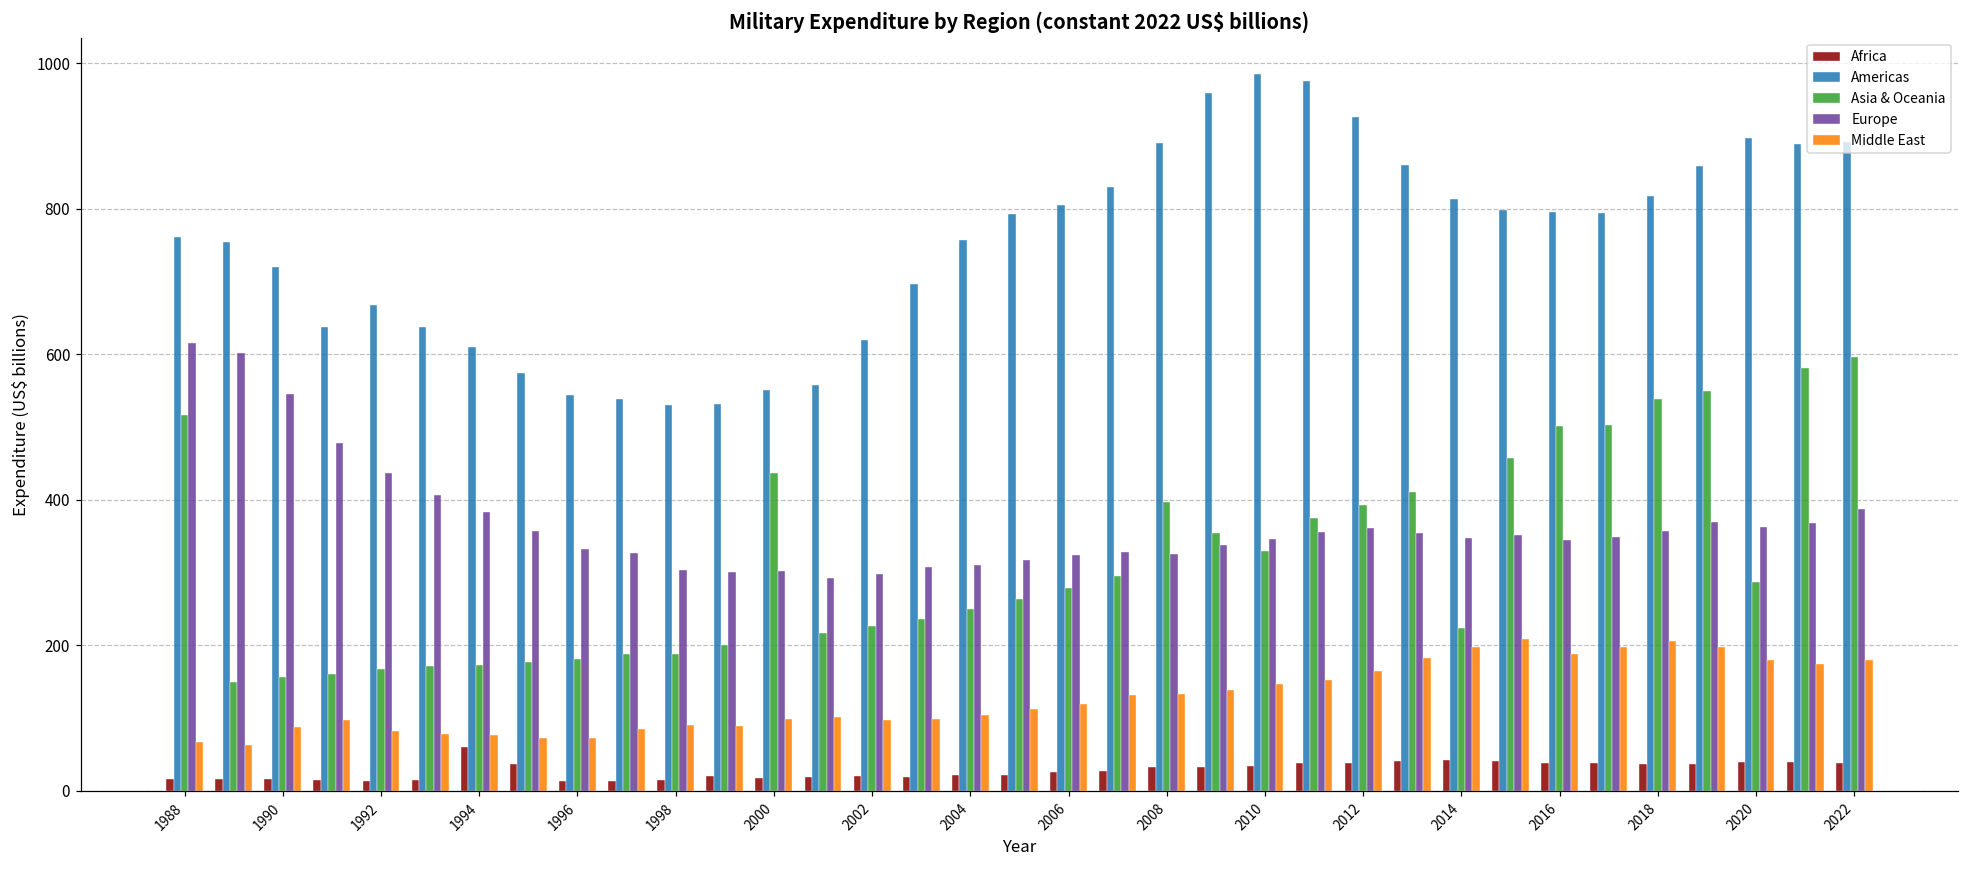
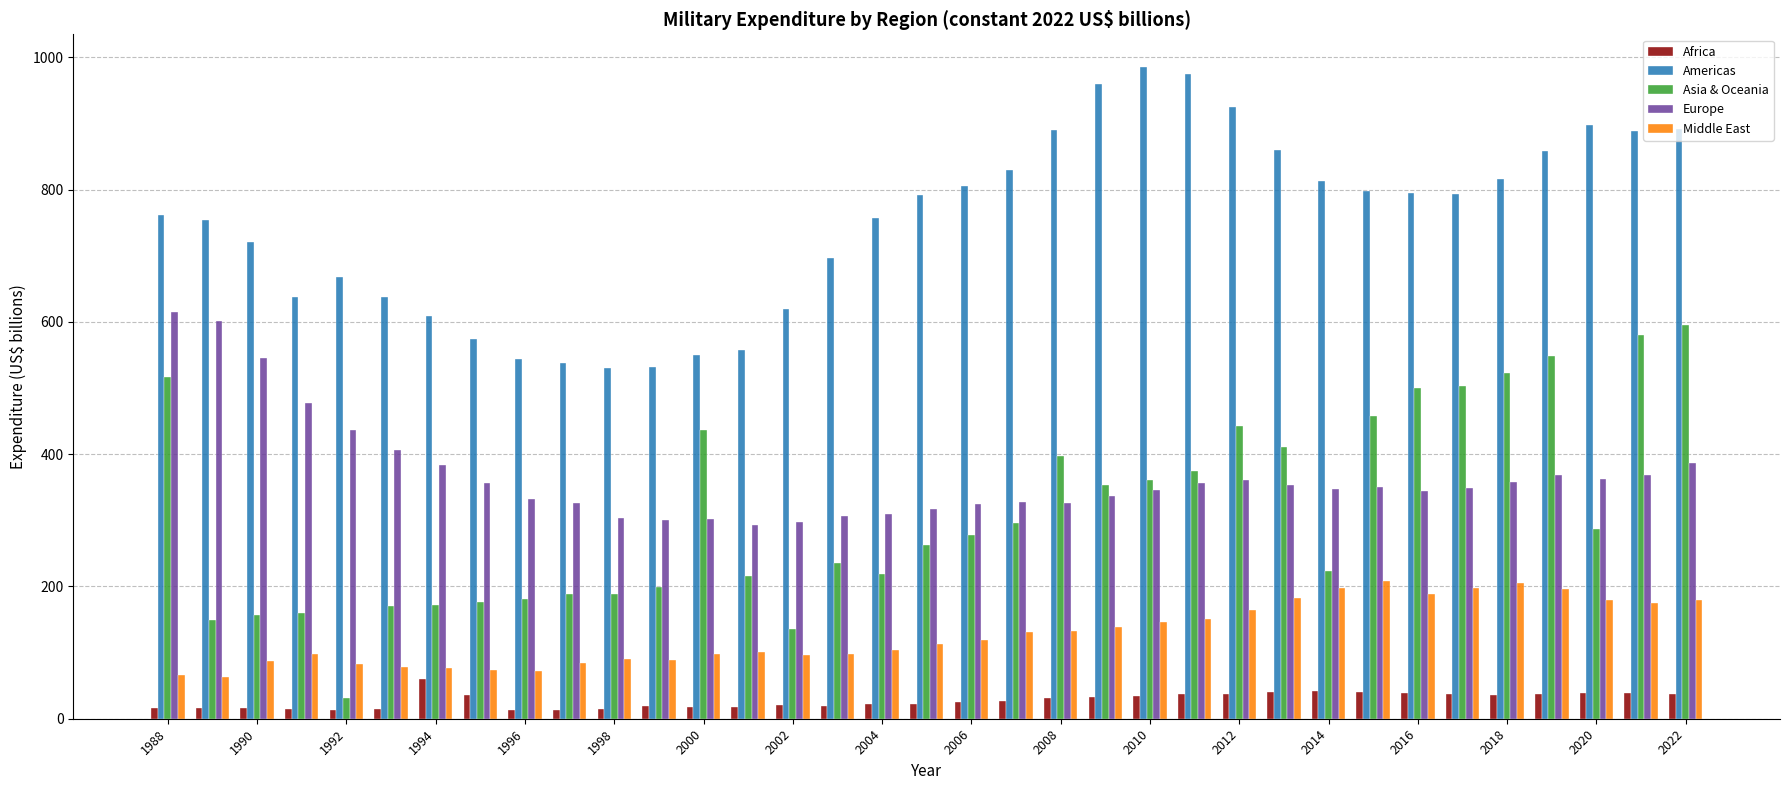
Asia & Oceania, 1992: 170 -> 30
Asia & Oceania, 2002: 230 -> 140
Asia & Oceania, 2004: 250 -> 220
Asia & Oceania, 2010: 330 -> 360
Asia & Oceania, 2012: 390 -> 440
Asia & Oceania, 2018: 540 -> 520
